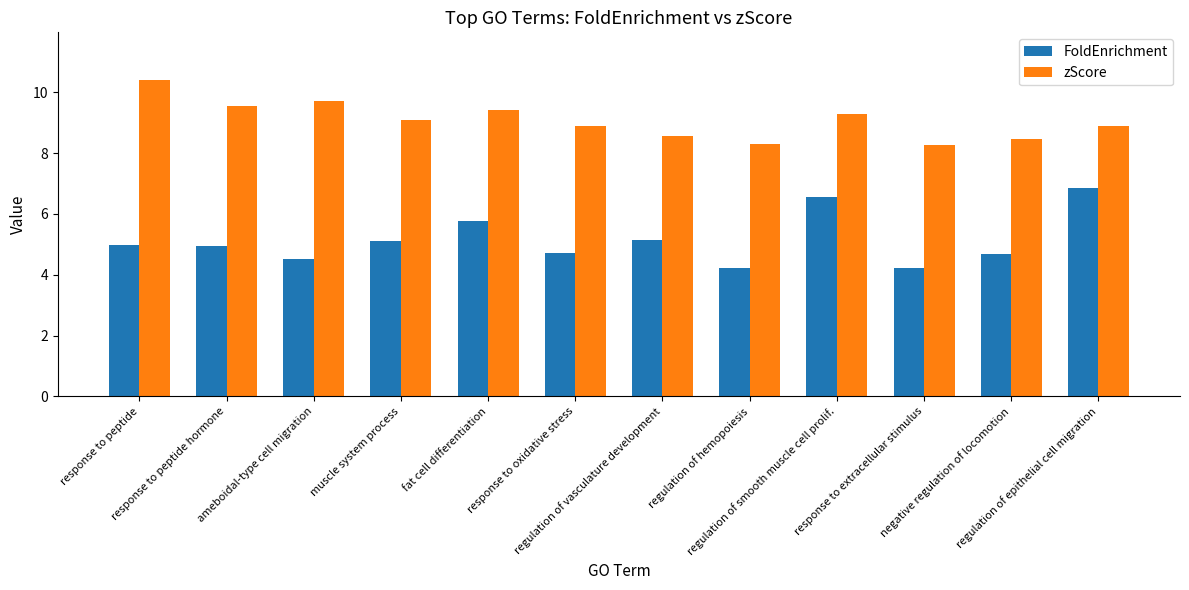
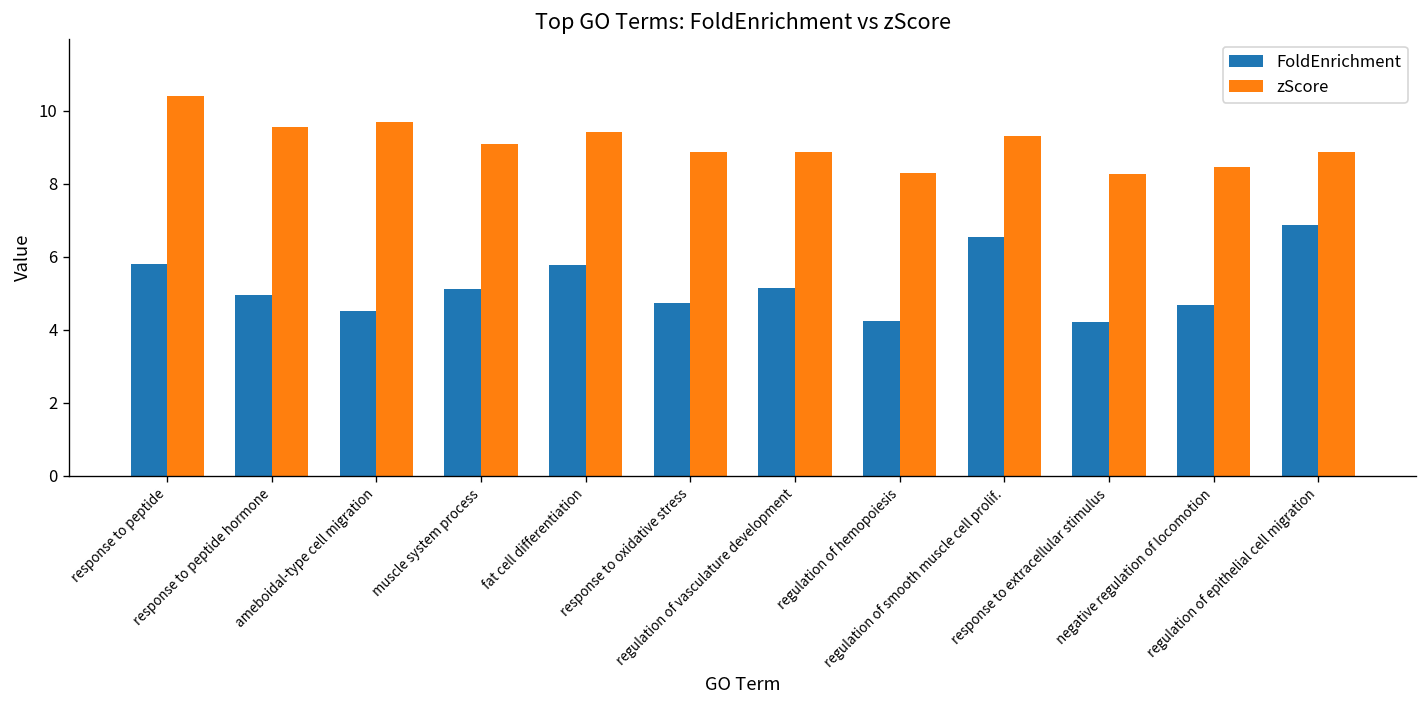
FoldEnrichment, response to peptide: 5.0 -> 5.8
zScore, regulation of vasculature development: 8.6 -> 8.9
